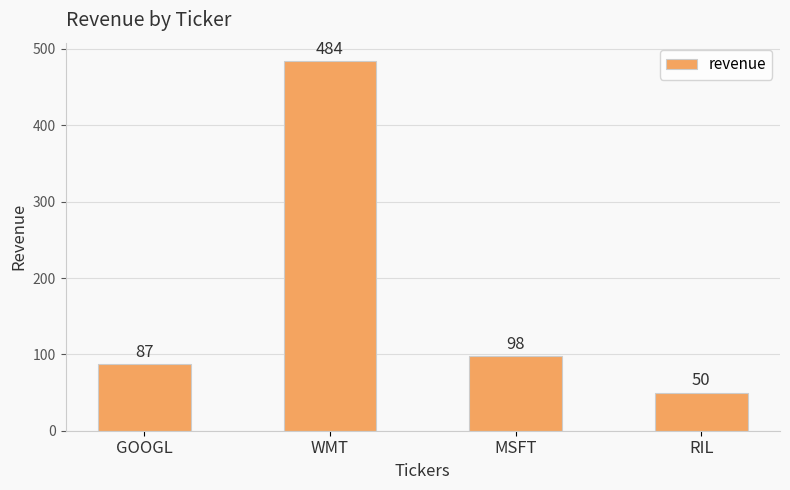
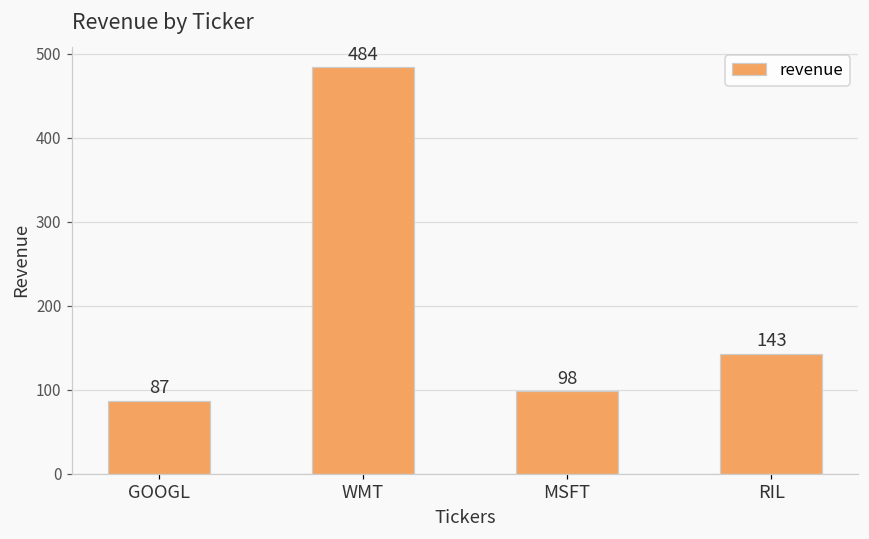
RIL: 50 -> 143
